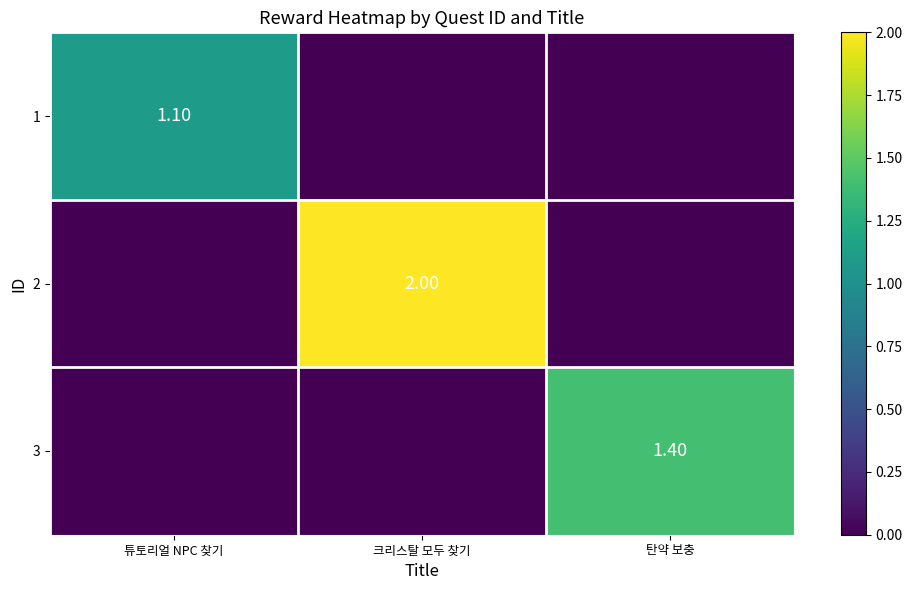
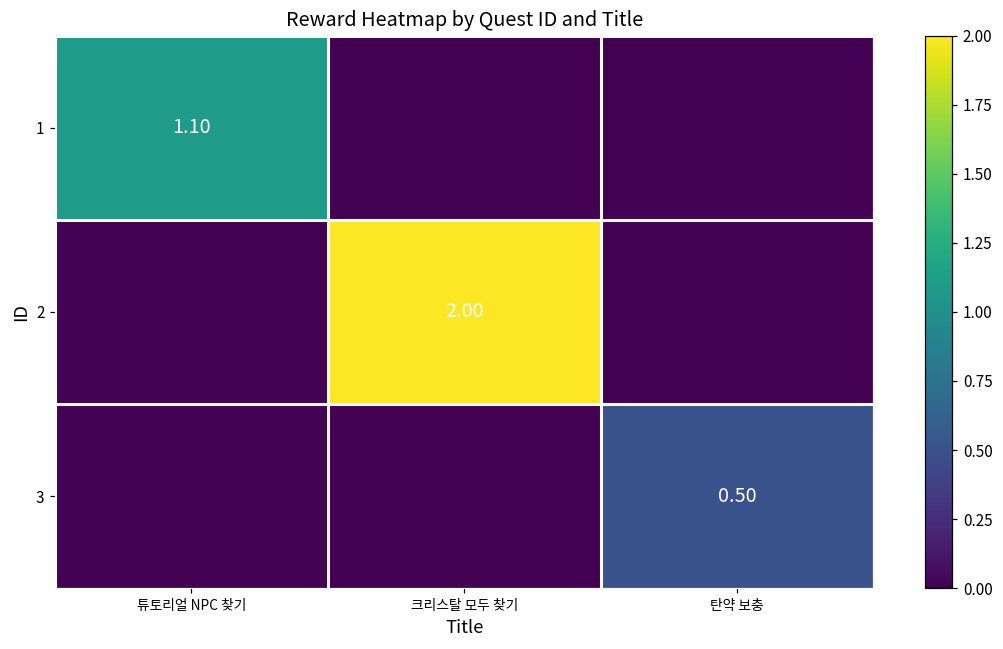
3, 탄약 보충: 1.40 -> 0.50
